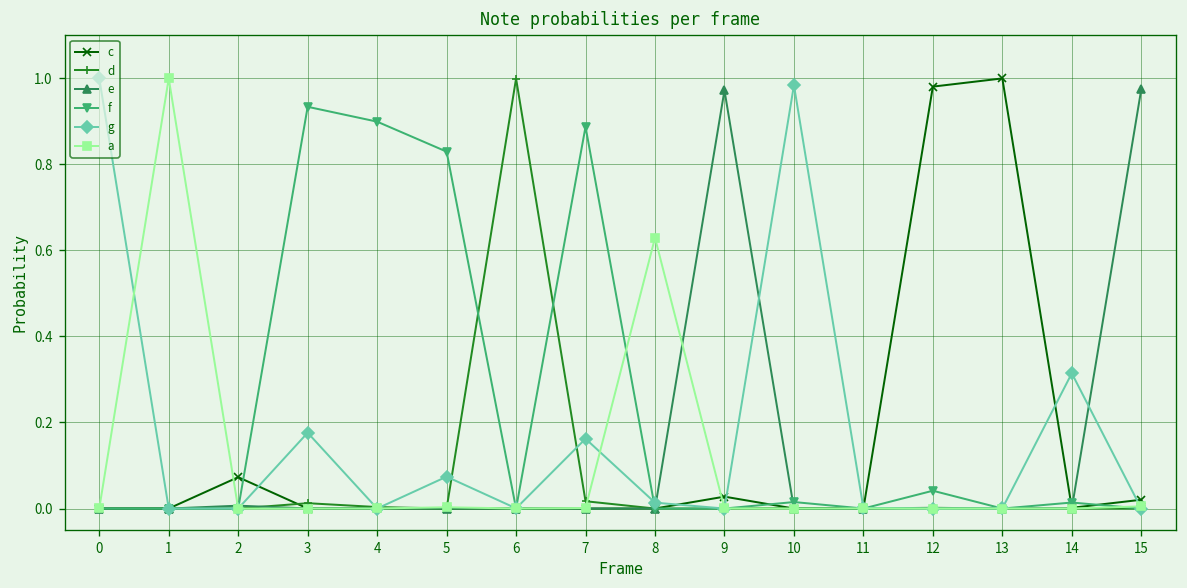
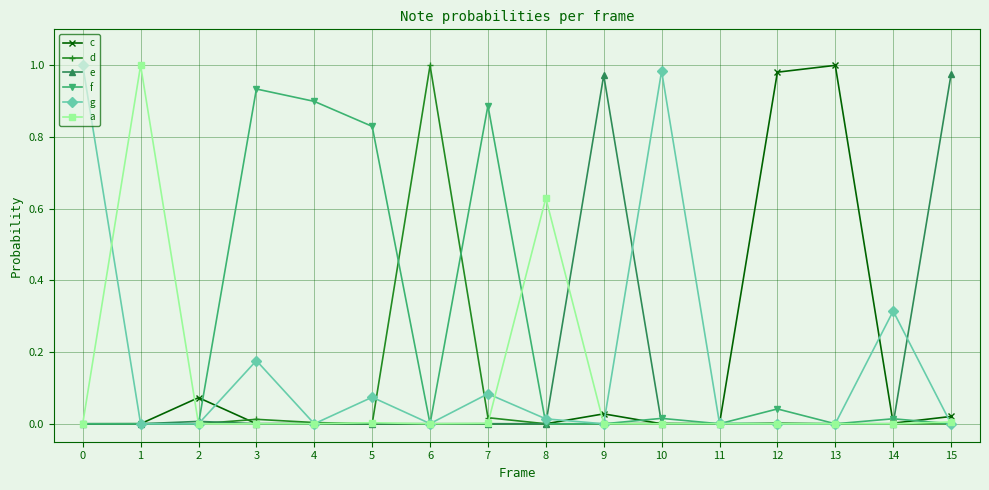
g, 7: 0.16 -> 0.08
